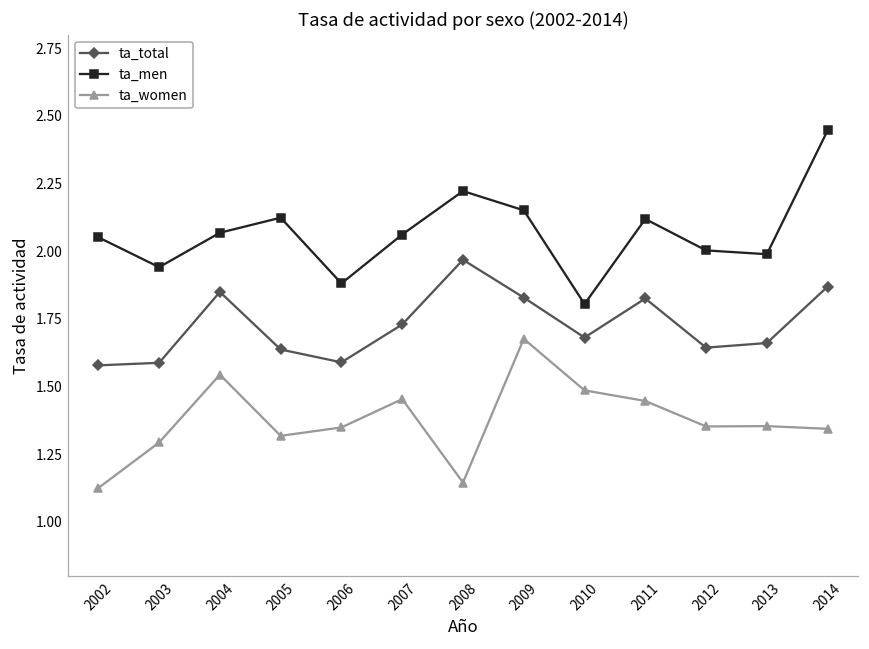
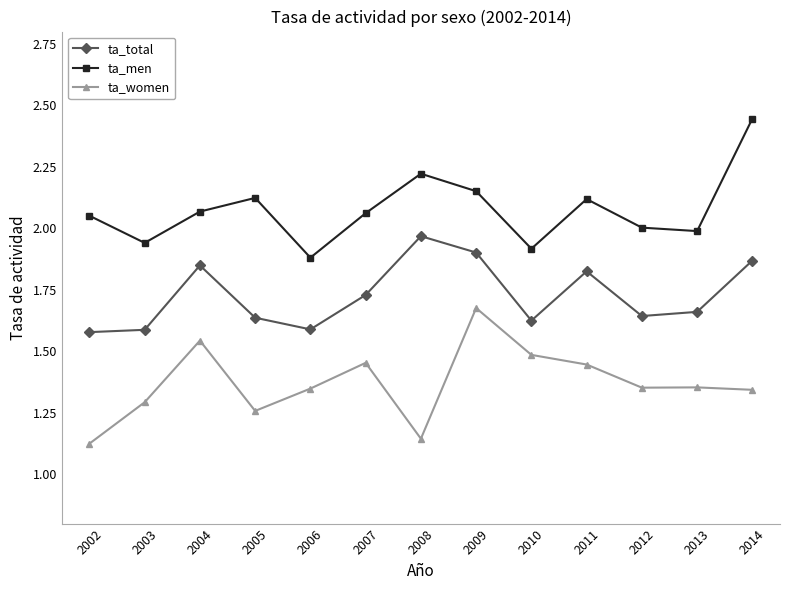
ta_women, 2005: 1.32 -> 1.26
ta_total, 2009: 1.83 -> 1.90
ta_total, 2010: 1.68 -> 1.63
ta_men, 2010: 1.80 -> 1.92
